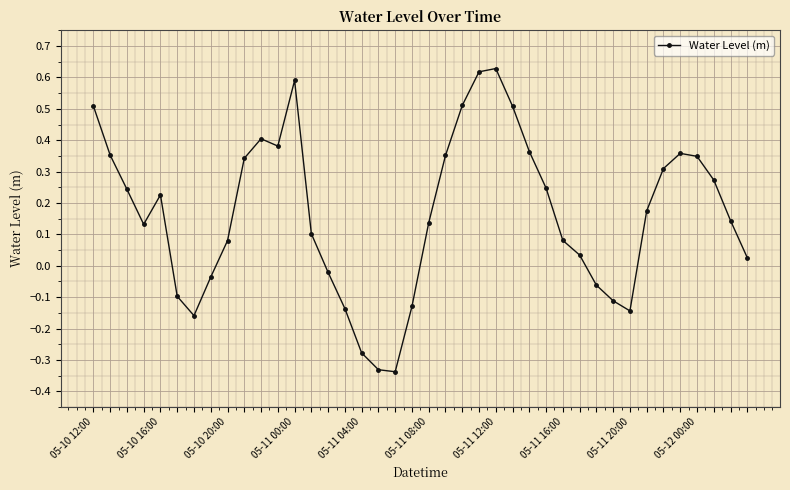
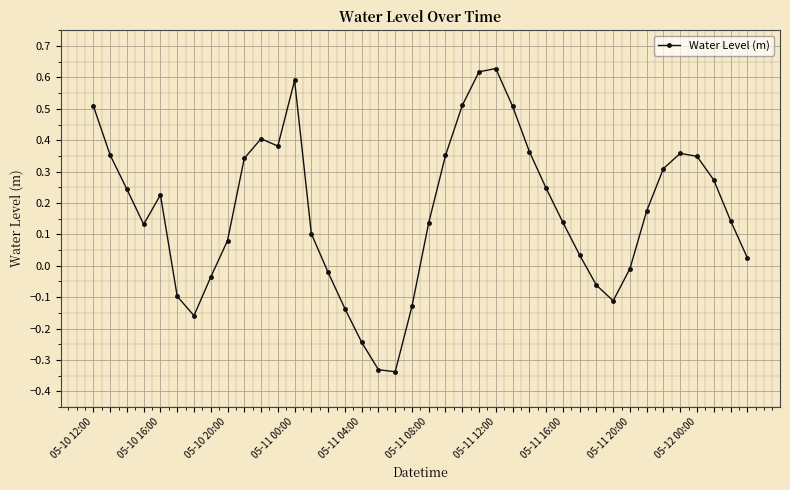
05-11 04:00: -0.28 -> -0.24
05-11 16:00: 0.08 -> 0.14
05-11 20:00: -0.14 -> -0.01
